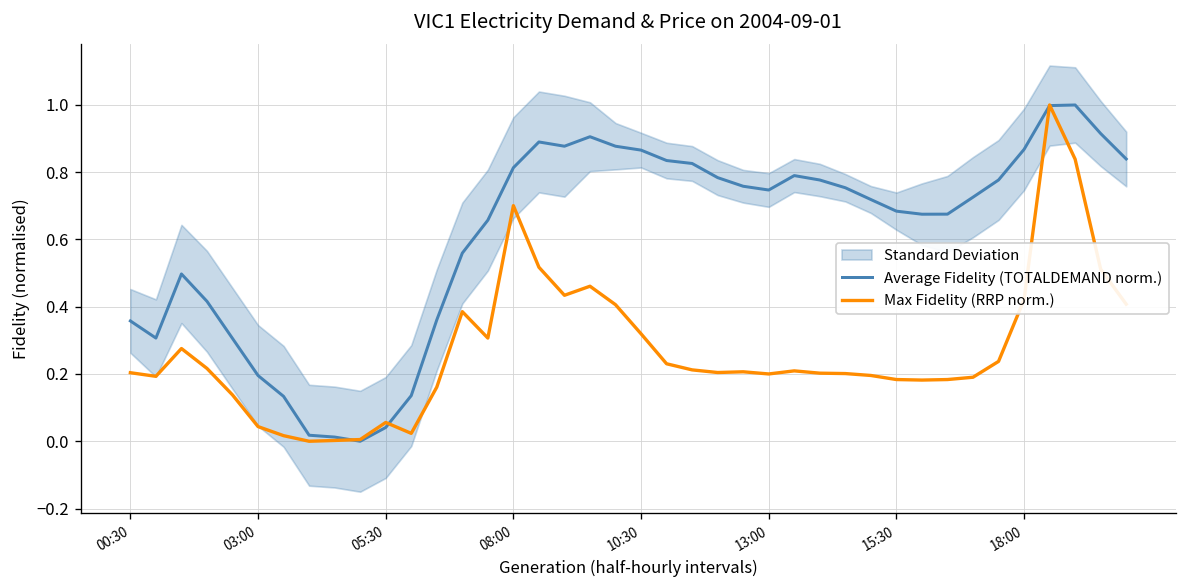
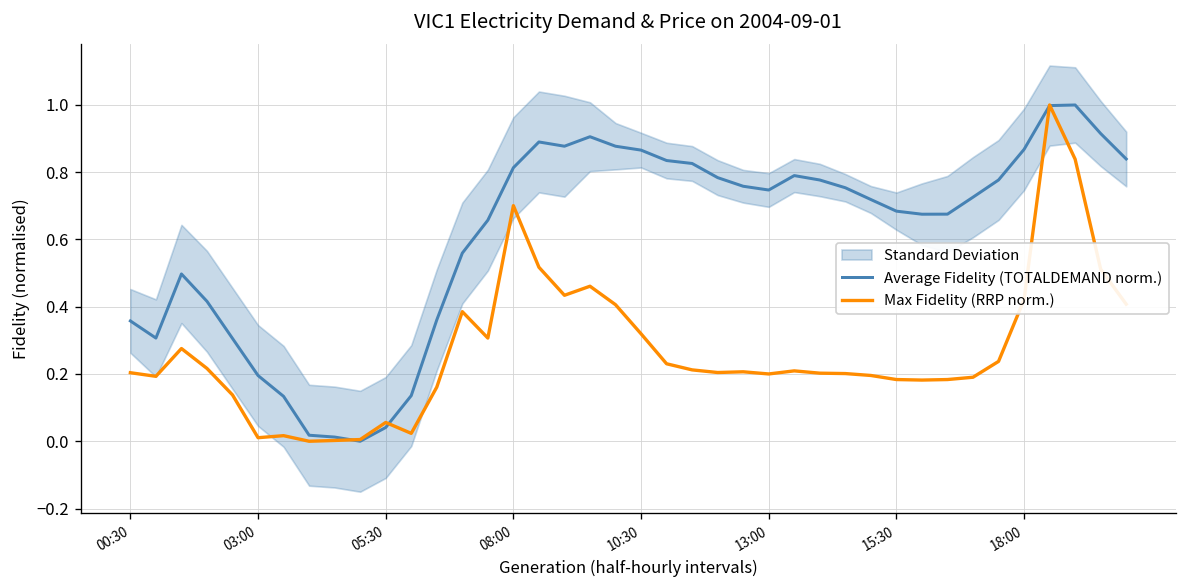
Max Fidelity (RRP norm.), 03:00: 0.04 -> 0.01
